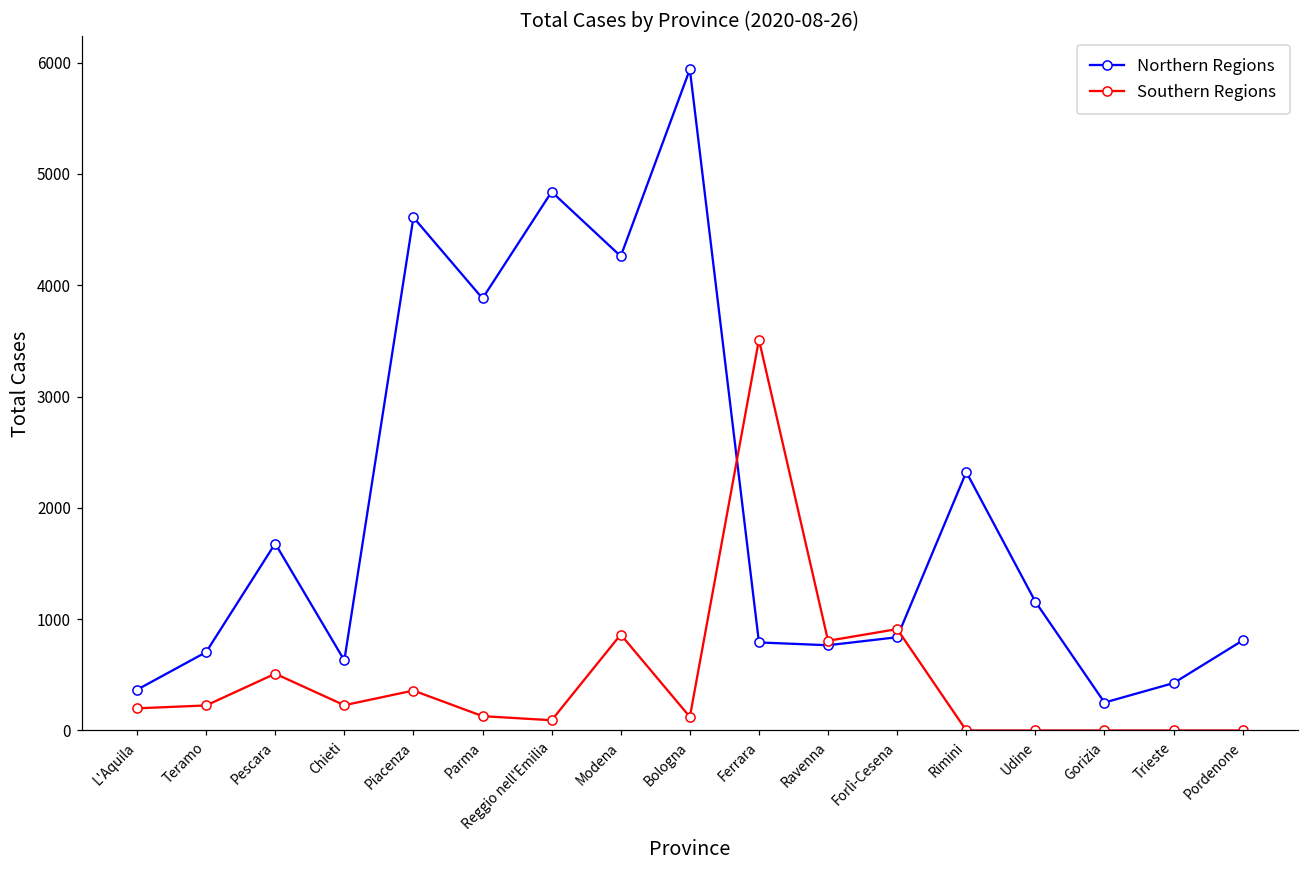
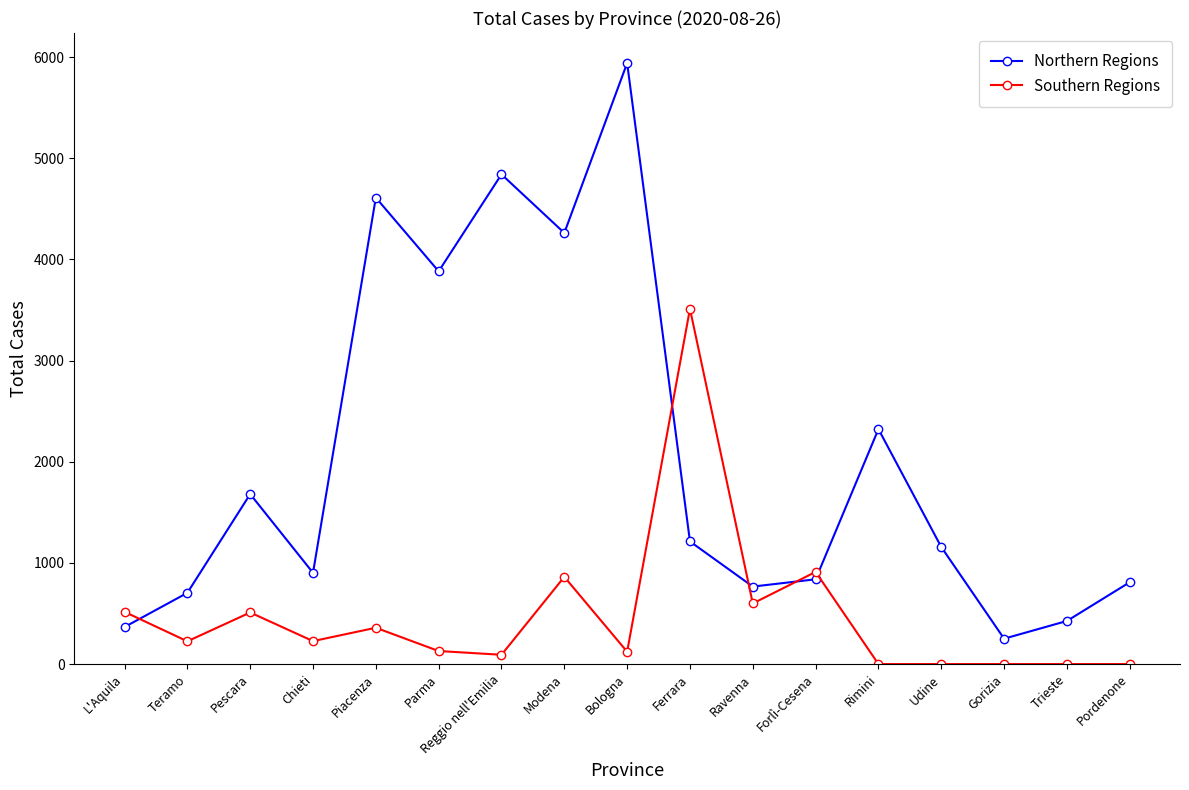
Southern Regions, L'Aquila: 200 -> 520
Northern Regions, Chieti: 630 -> 900
Northern Regions, Ferrara: 790 -> 1210
Southern Regions, Ravenna: 810 -> 600
